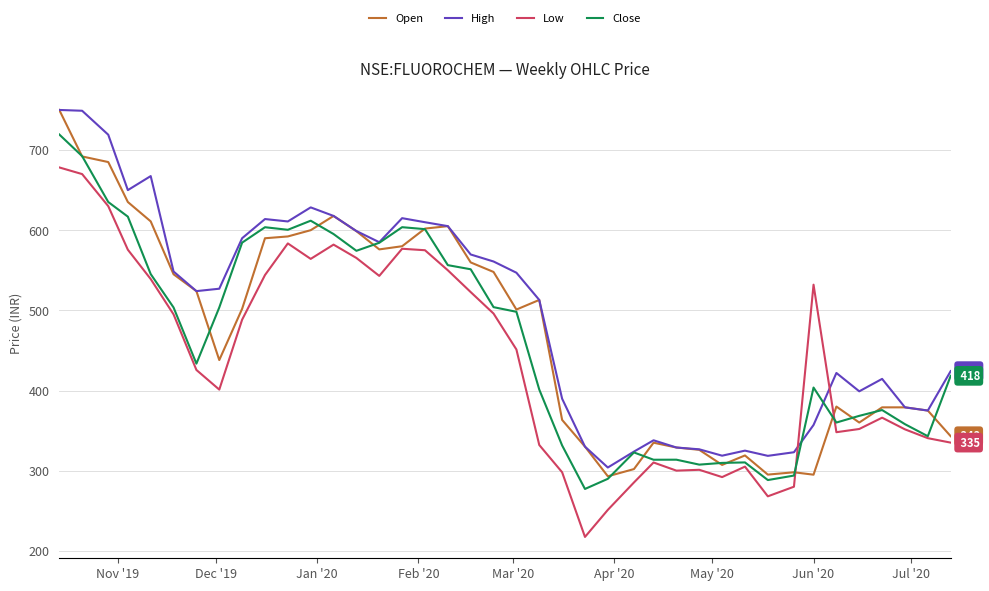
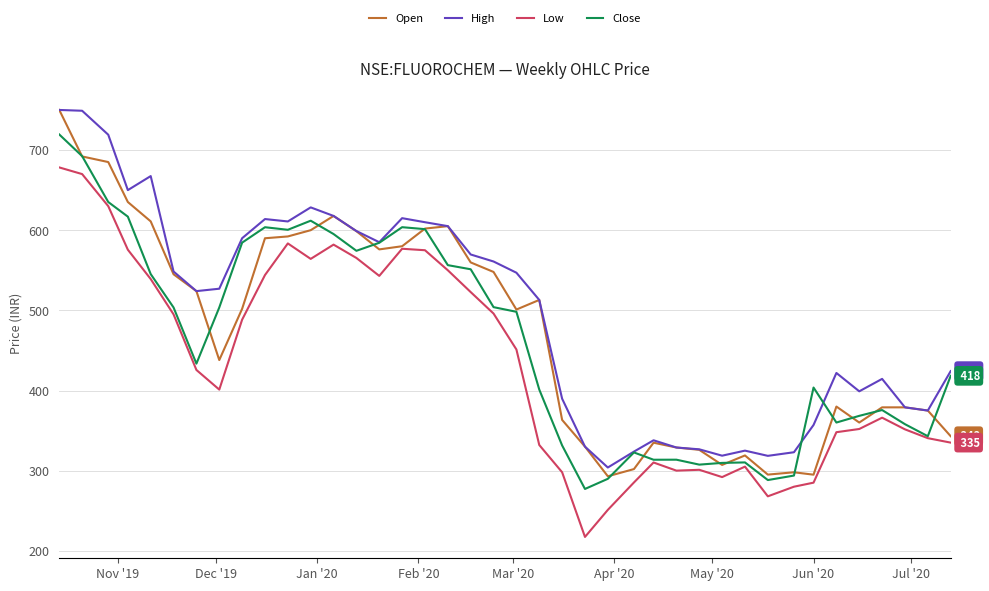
Low, Jun '20: 530 -> 290
